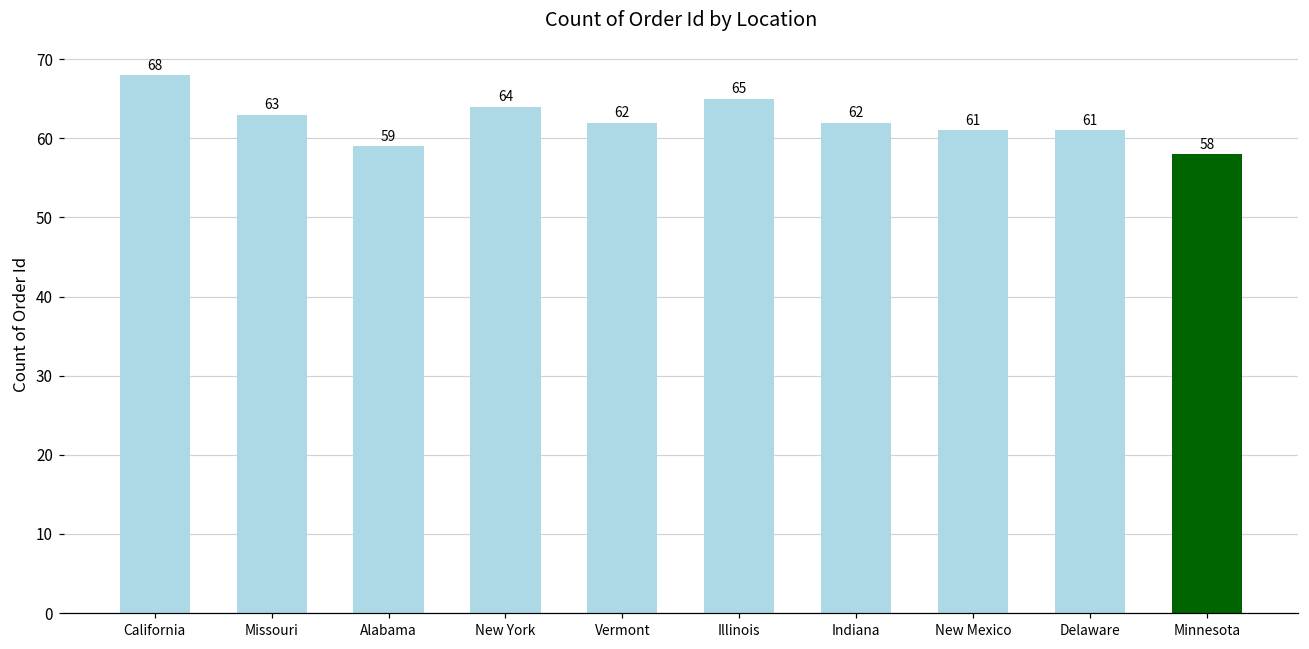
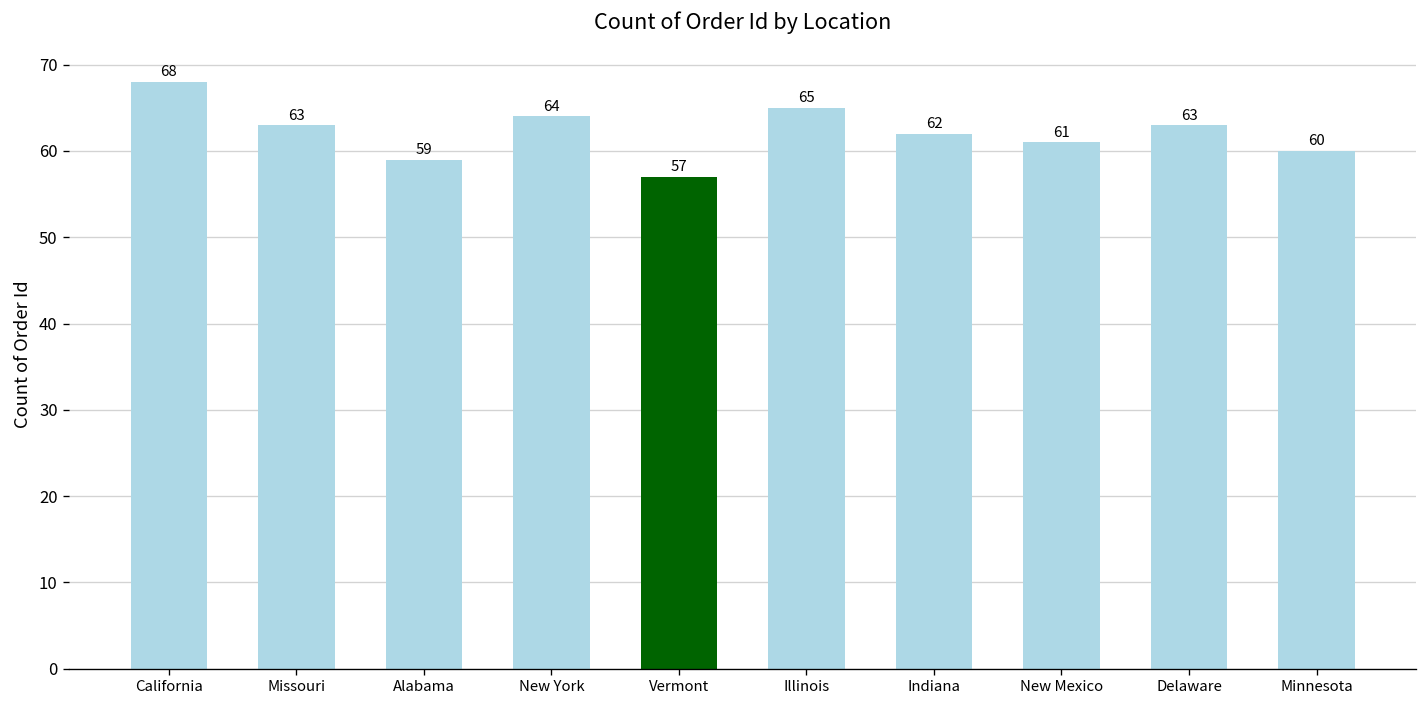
Vermont: 62 -> 57
Delaware: 61 -> 63
Minnesota: 58 -> 60
